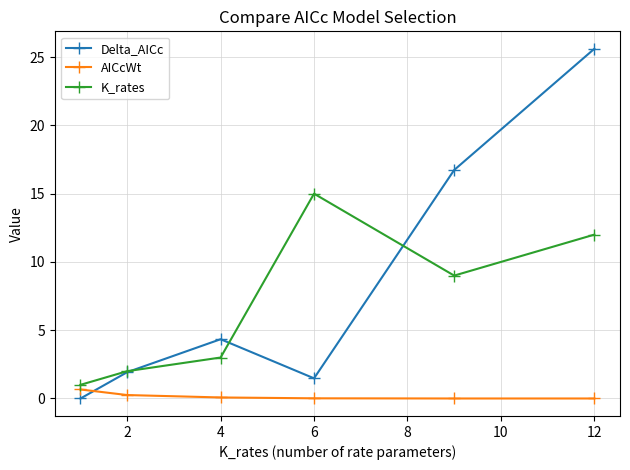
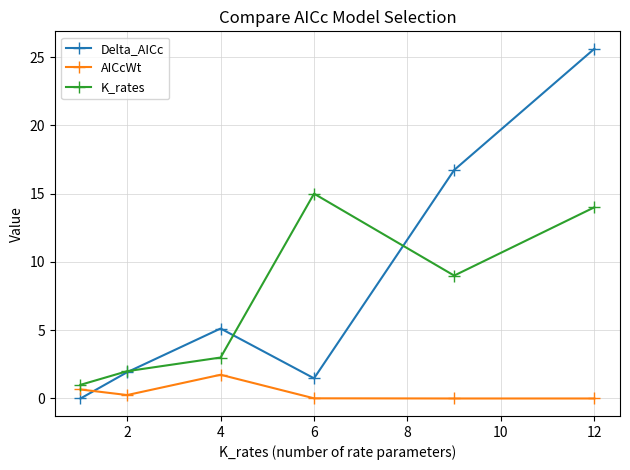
Delta_AICc, 4: 4.3 -> 5.1
AICcWt, 4: 0.1 -> 1.7
K_rates, 12: 12 -> 14
